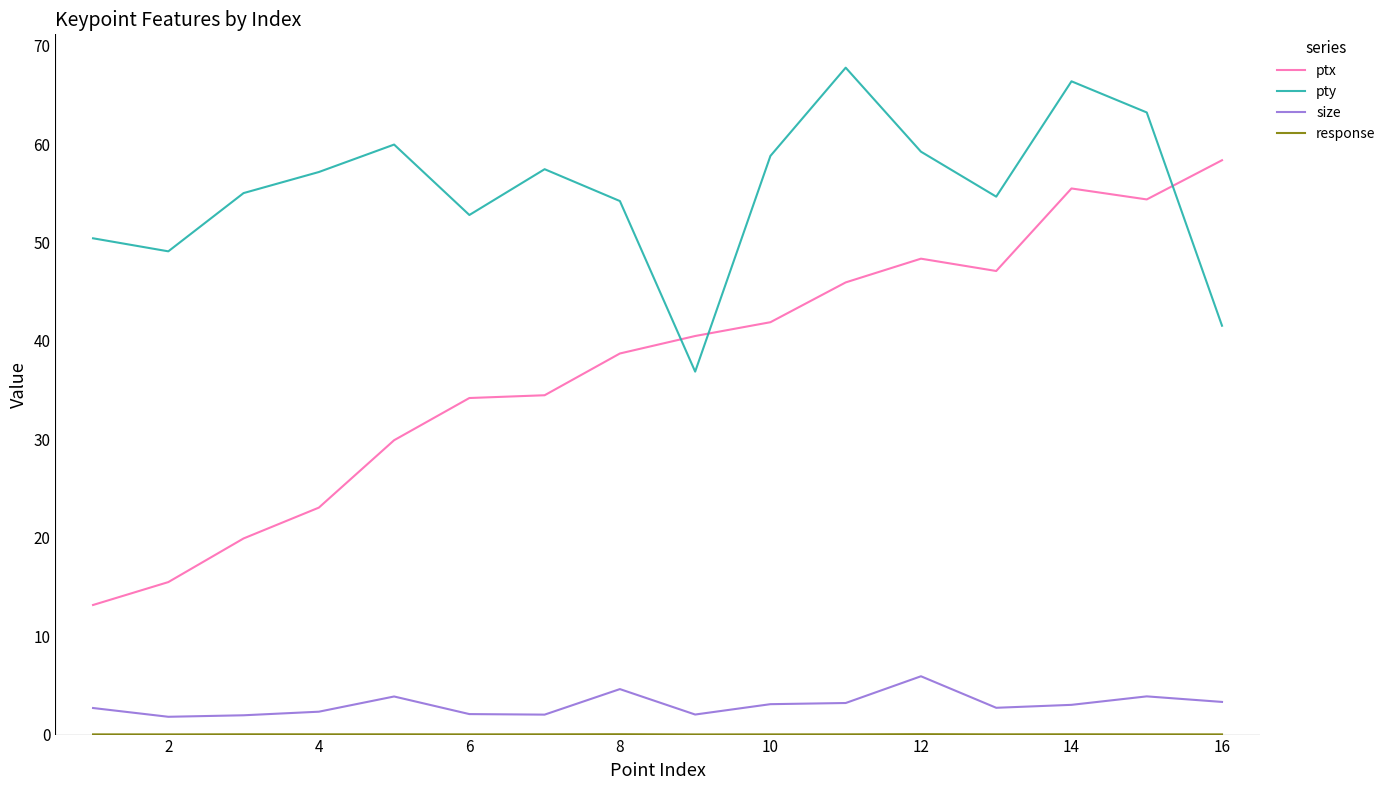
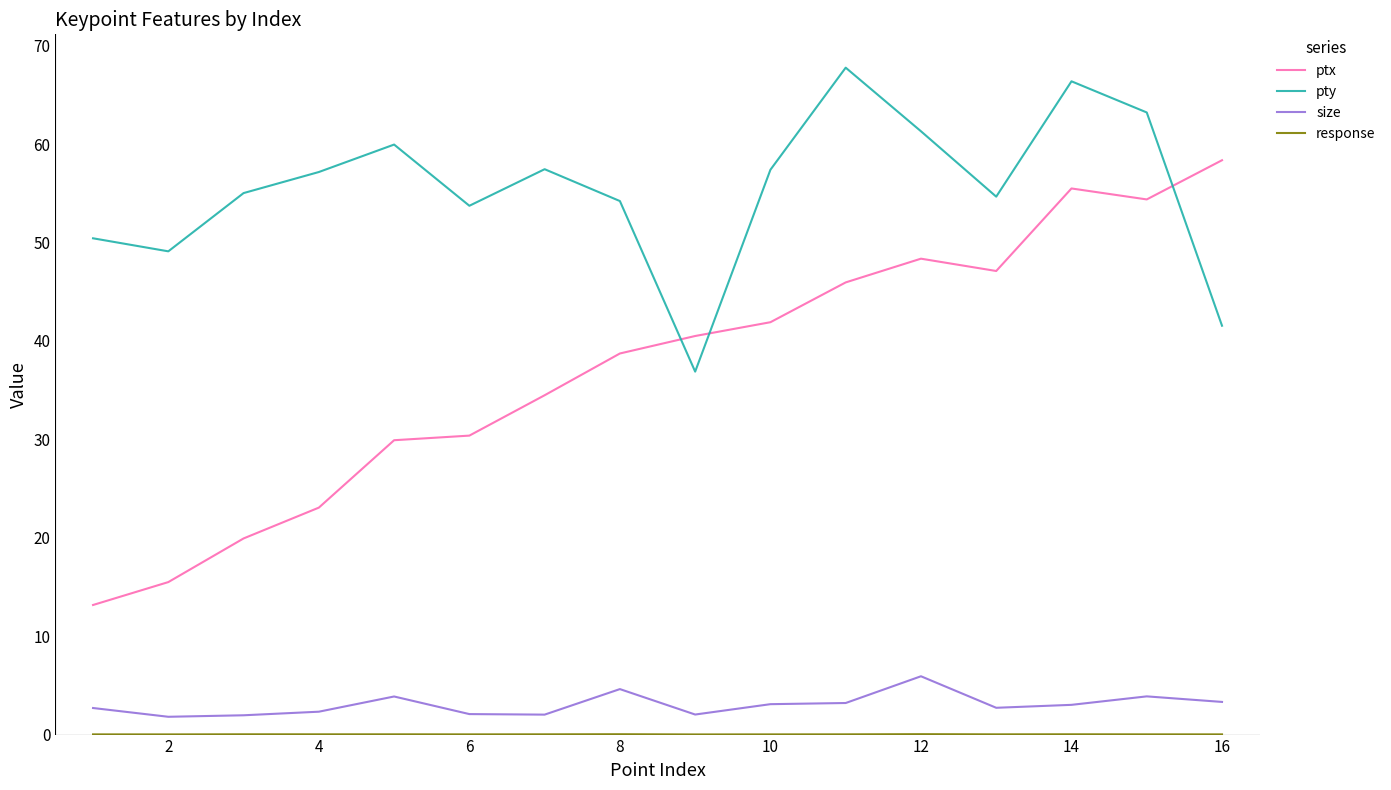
ptx, 6: 34 -> 30
pty, 6: 53 -> 54
pty, 10: 59 -> 57
pty, 12: 59 -> 61
